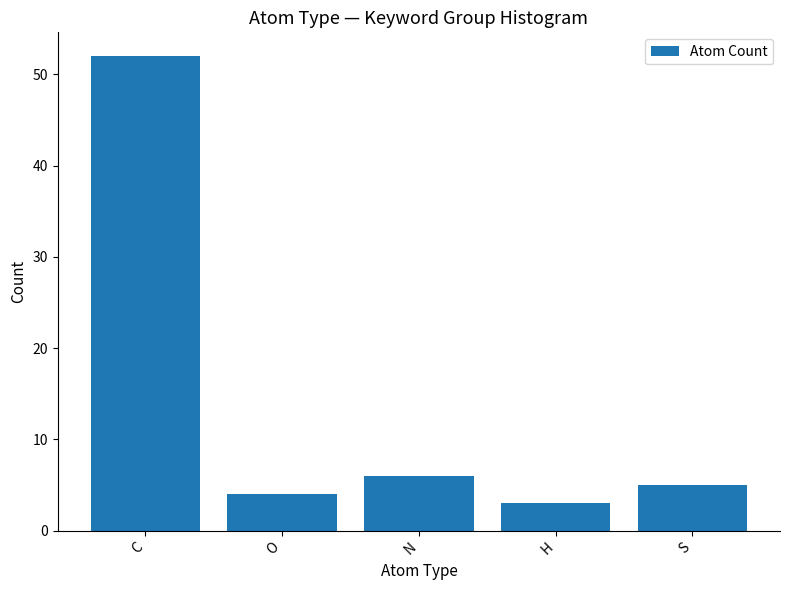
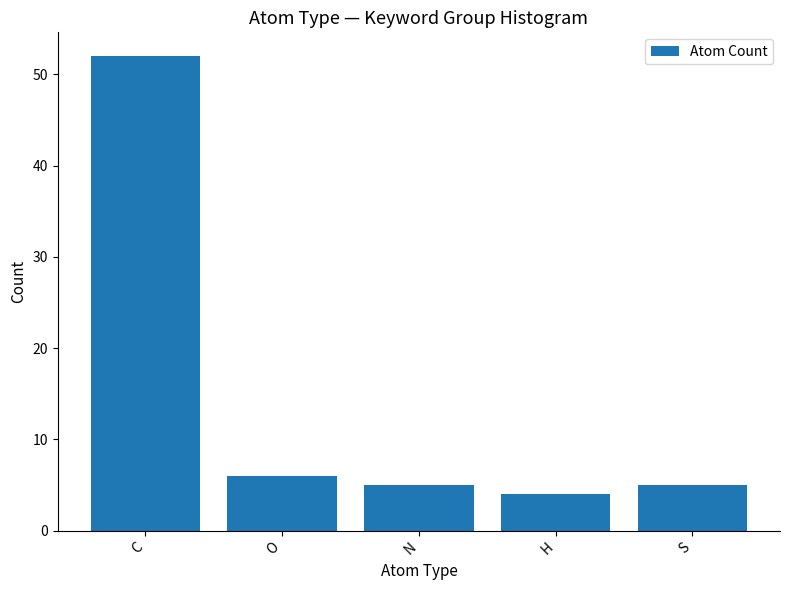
O: 4 -> 6
N: 6 -> 5
H: 3 -> 4
